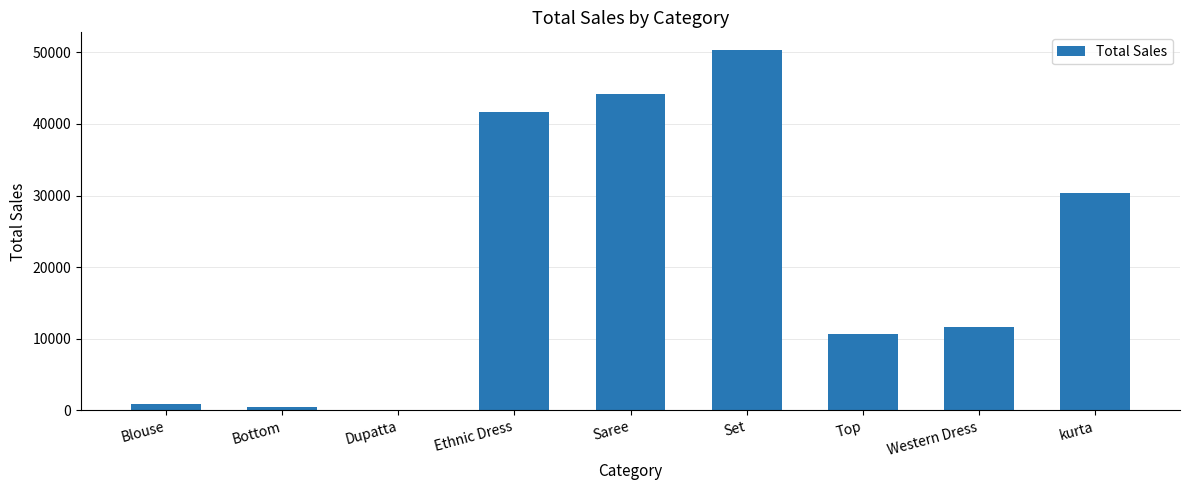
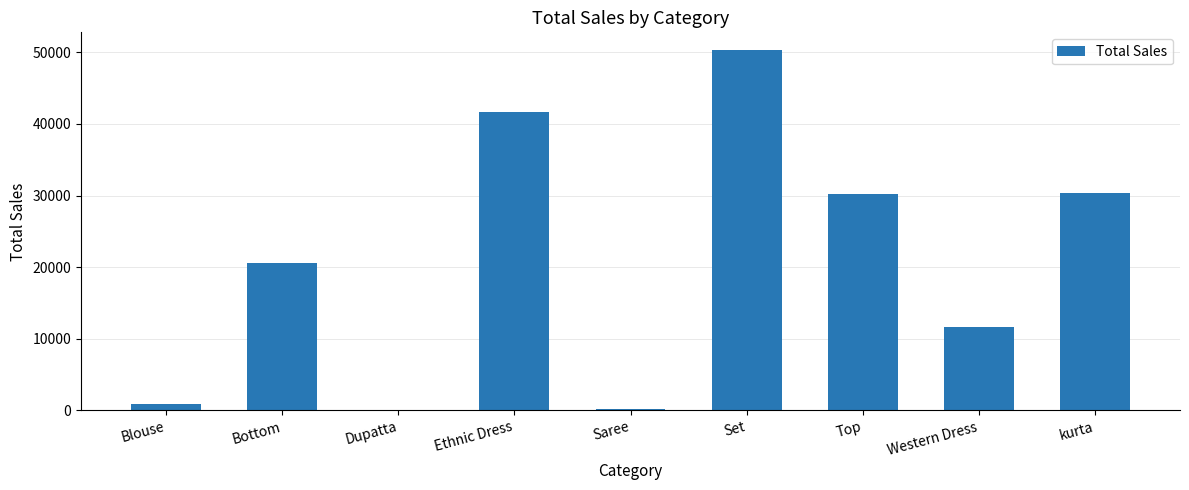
Bottom: 0 -> 21000
Saree: 44000 -> 0
Top: 11000 -> 30000
